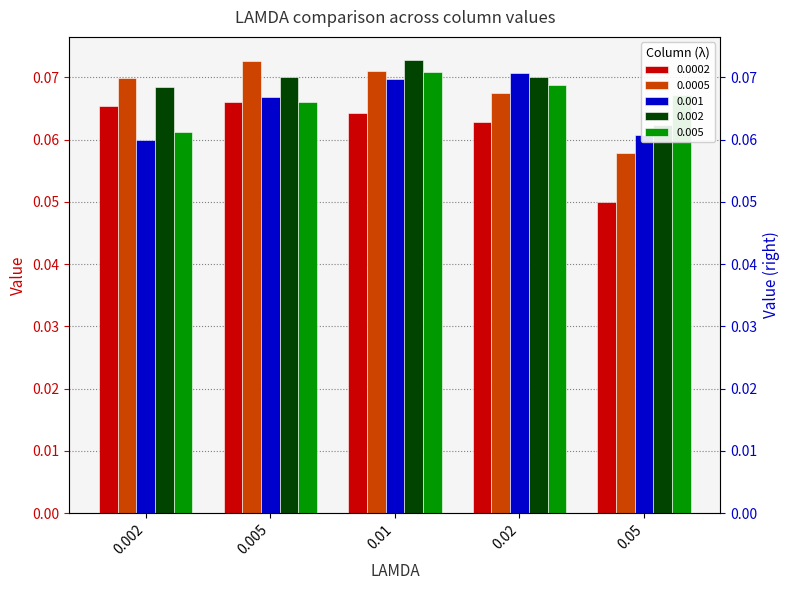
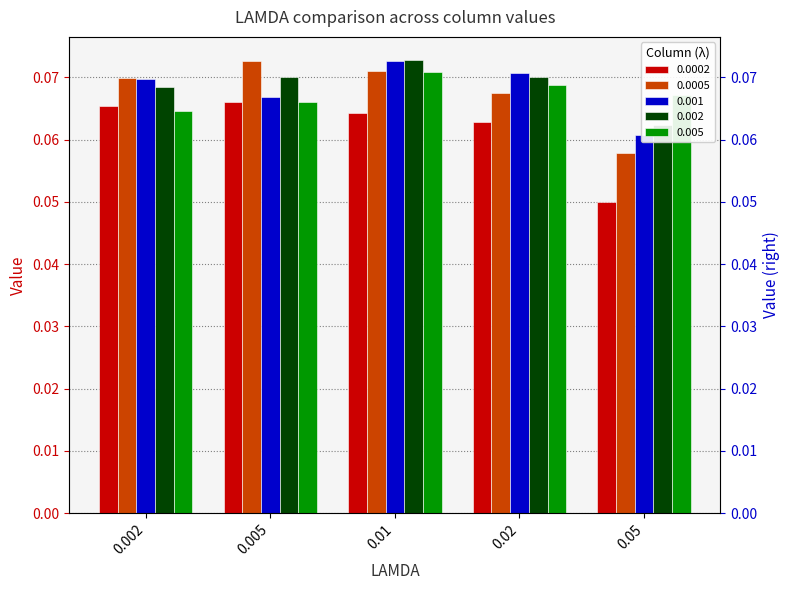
0.001, 0.002: 0.060 -> 0.070
0.005, 0.002: 0.061 -> 0.065
0.001, 0.01: 0.070 -> 0.073
